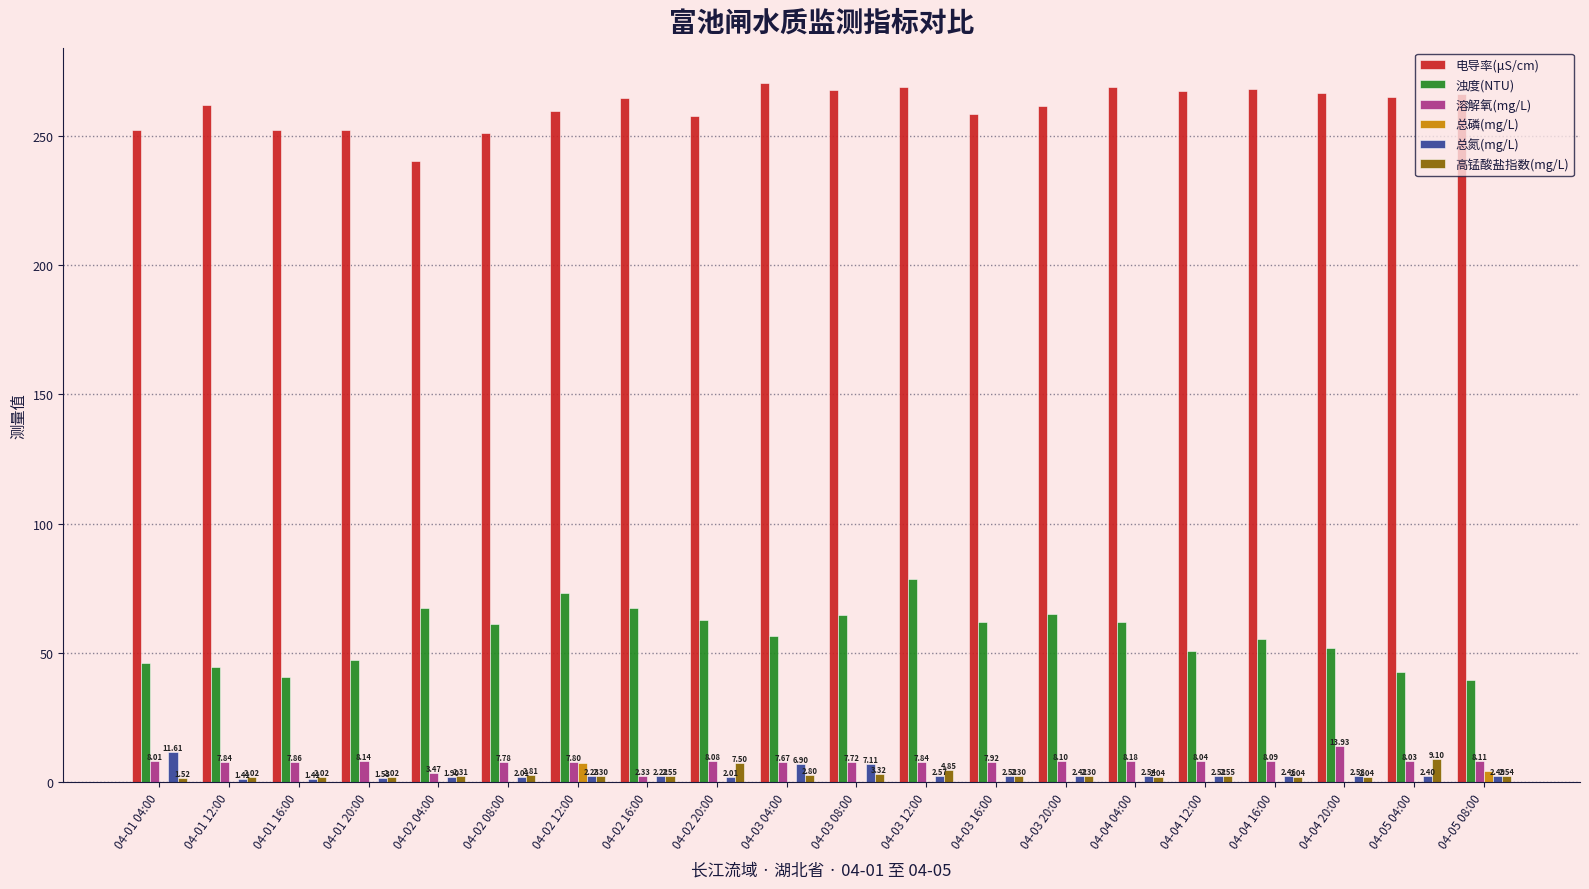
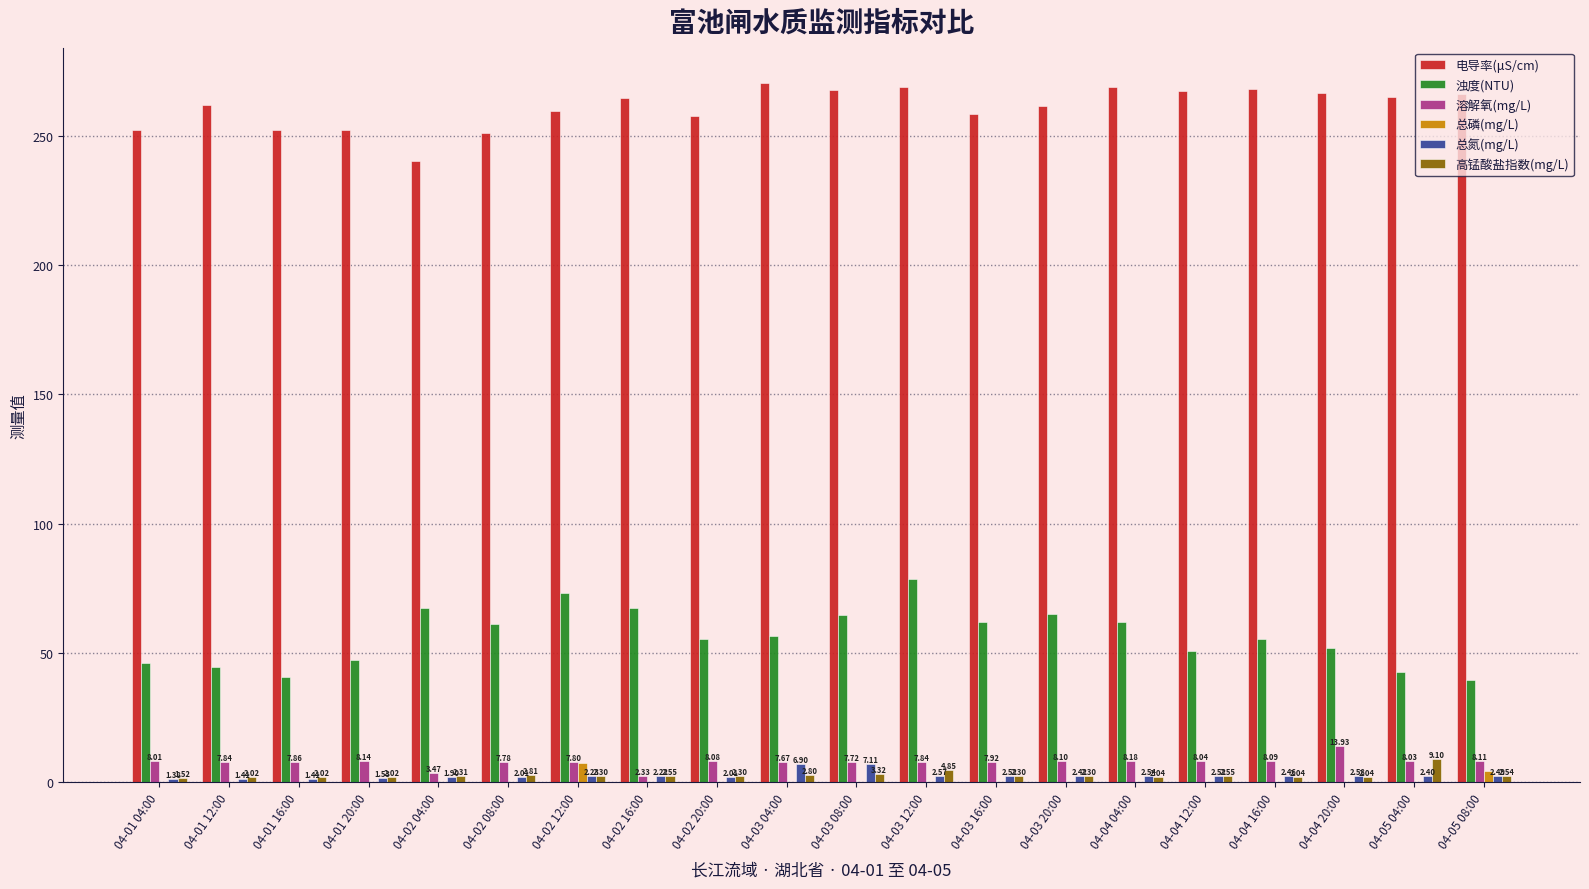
总氮(mg/L), 04-01 04:00: 11.61 -> 1.38
浊度(NTU), 04-02 20:00: 63 -> 56
高锰酸盐指数(mg/L), 04-02 20:00: 7.50 -> 2.30
